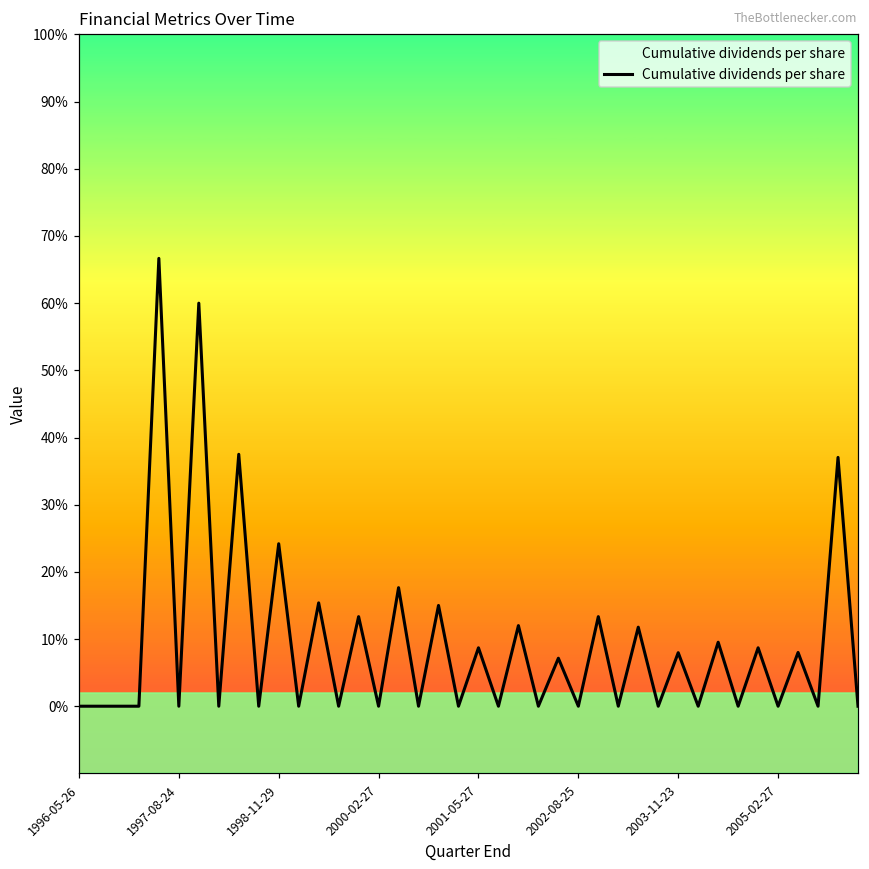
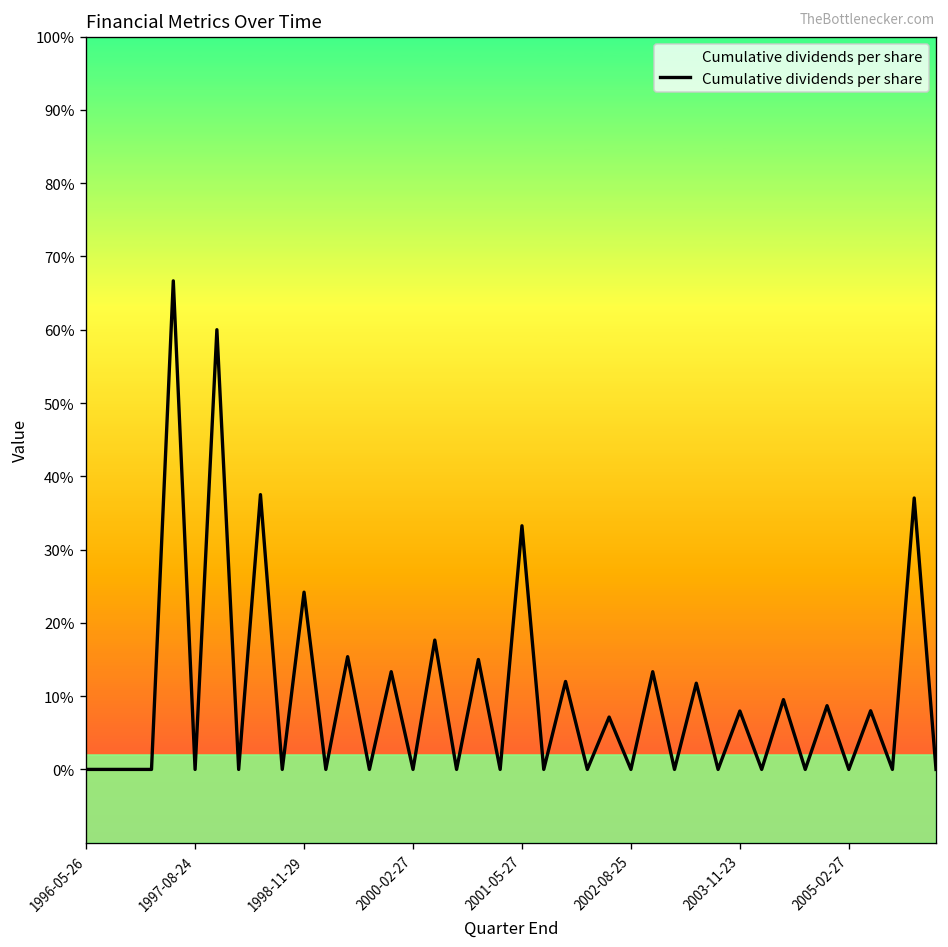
2001-05-27: 9% -> 33%
